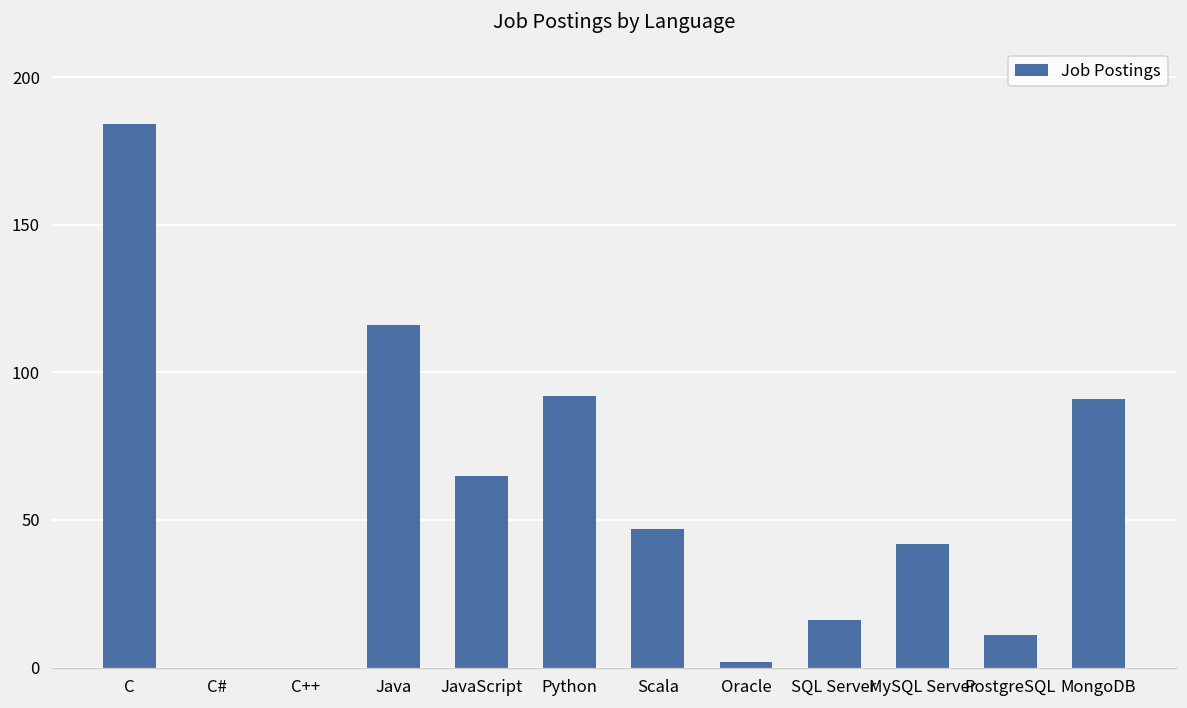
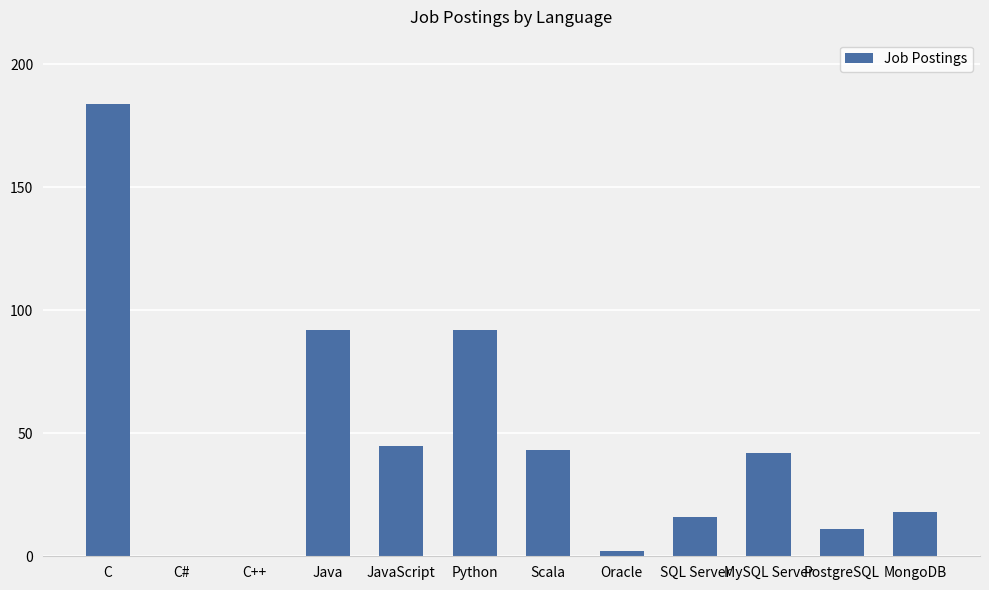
Java: 116 -> 92
JavaScript: 65 -> 45
Scala: 47 -> 43
MongoDB: 91 -> 18
